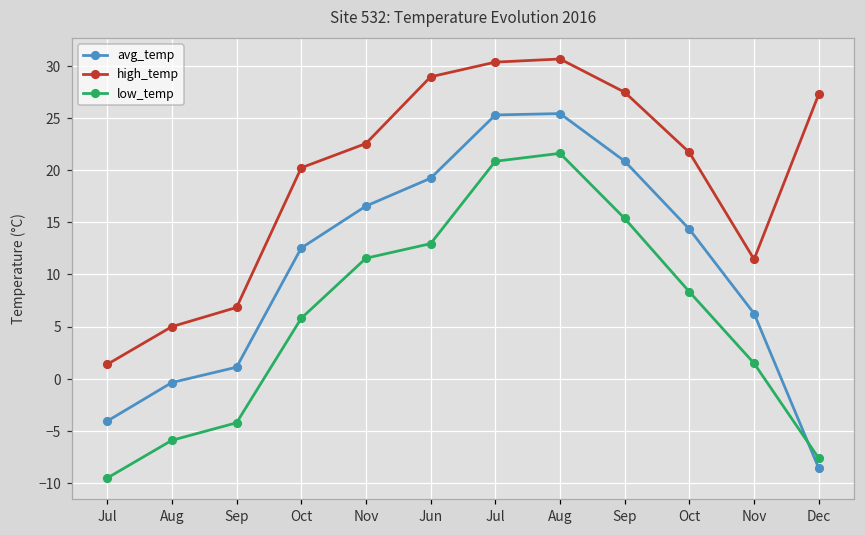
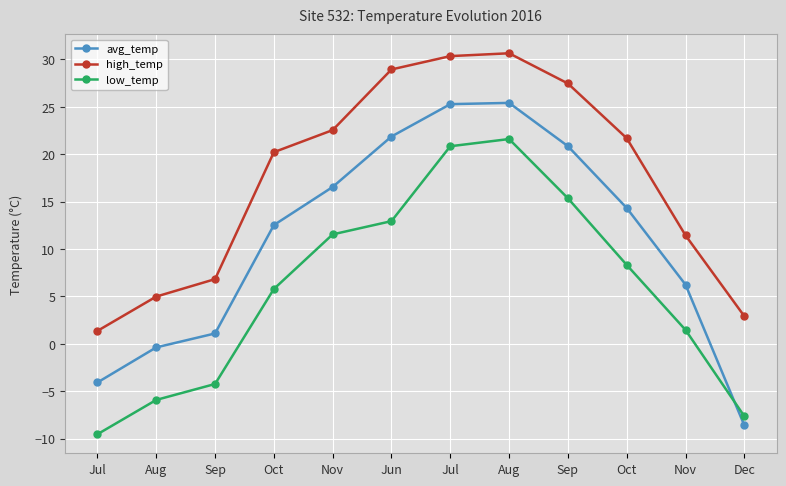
avg_temp, Jun: 19 -> 22
high_temp, Dec: 27 -> 3
